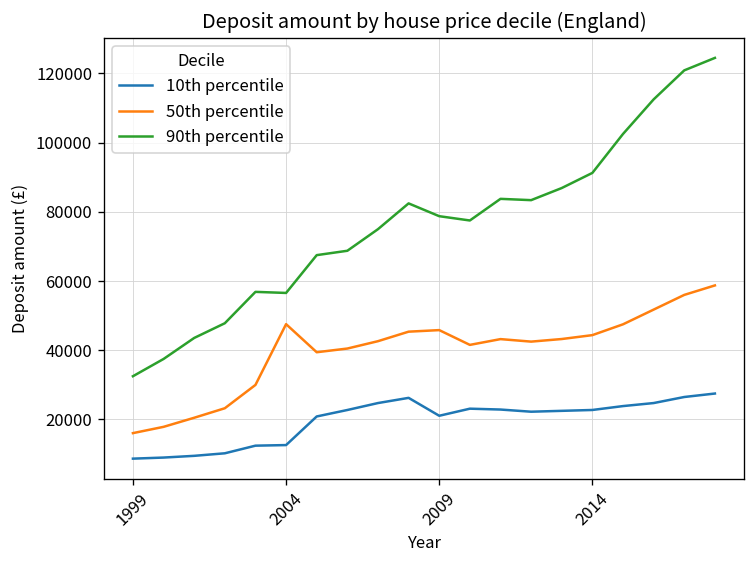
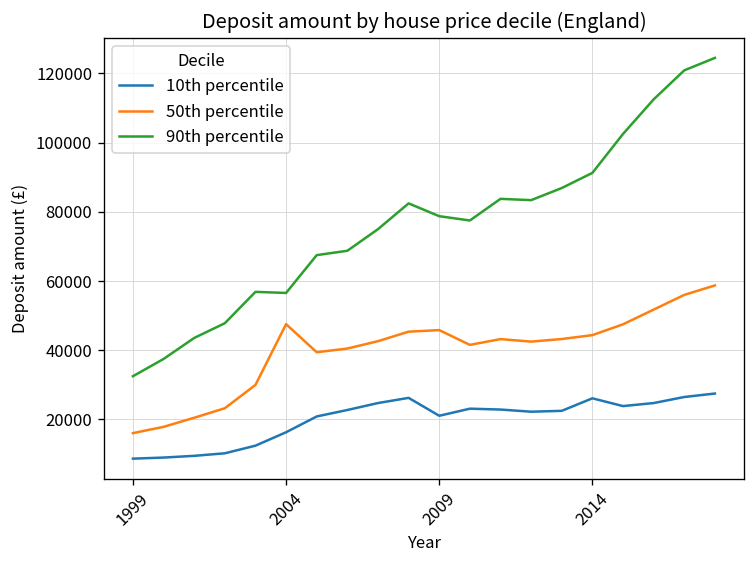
10th percentile, 2004: 13000 -> 16000
10th percentile, 2014: 23000 -> 26000
